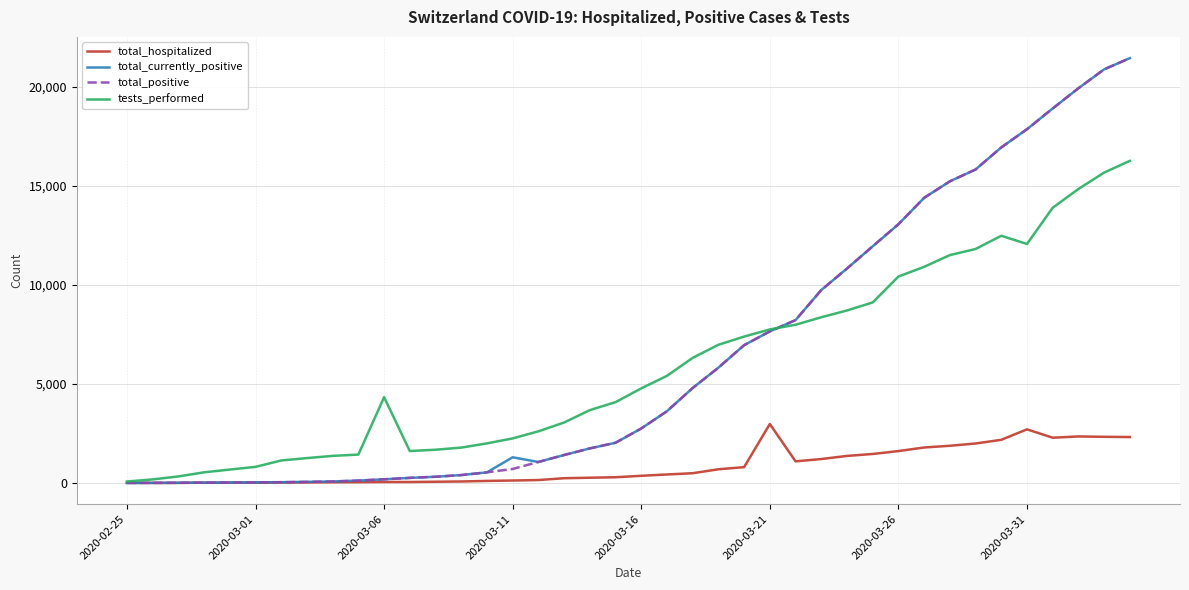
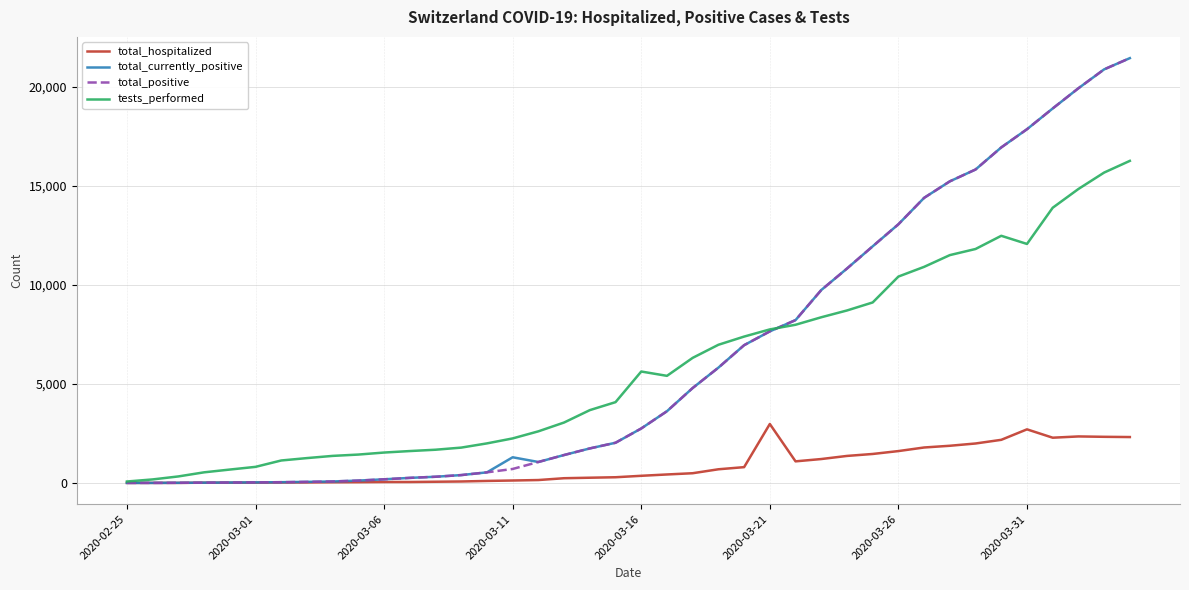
tests_performed, 2020-03-06: 4,300 -> 1,500
tests_performed, 2020-03-16: 4,800 -> 5,600
